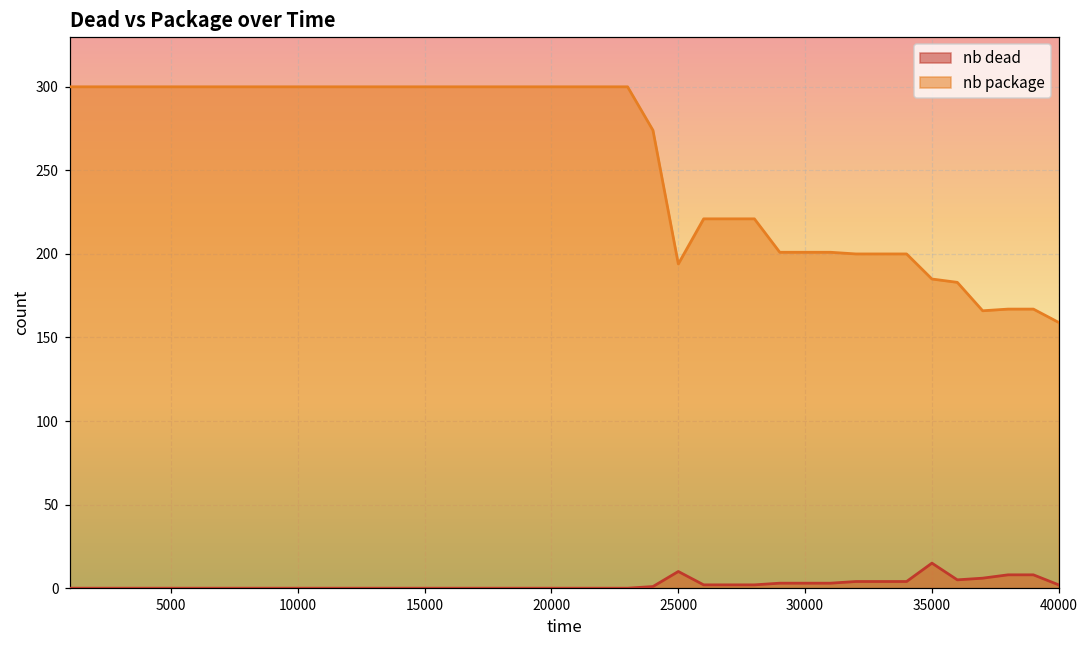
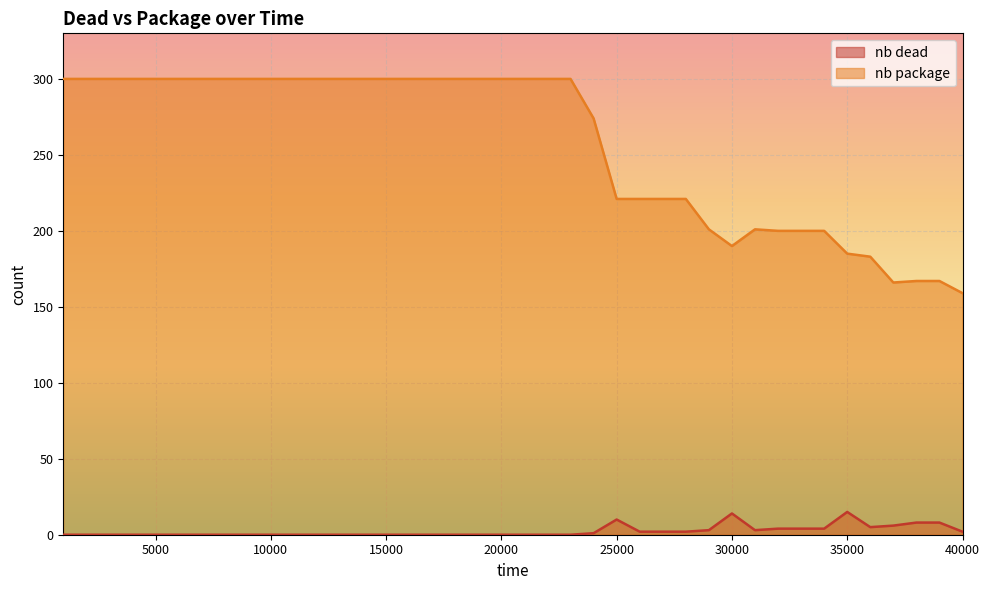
nb package, 25000: 194 -> 221
nb dead, 30000: 3 -> 14
nb package, 30000: 201 -> 190
